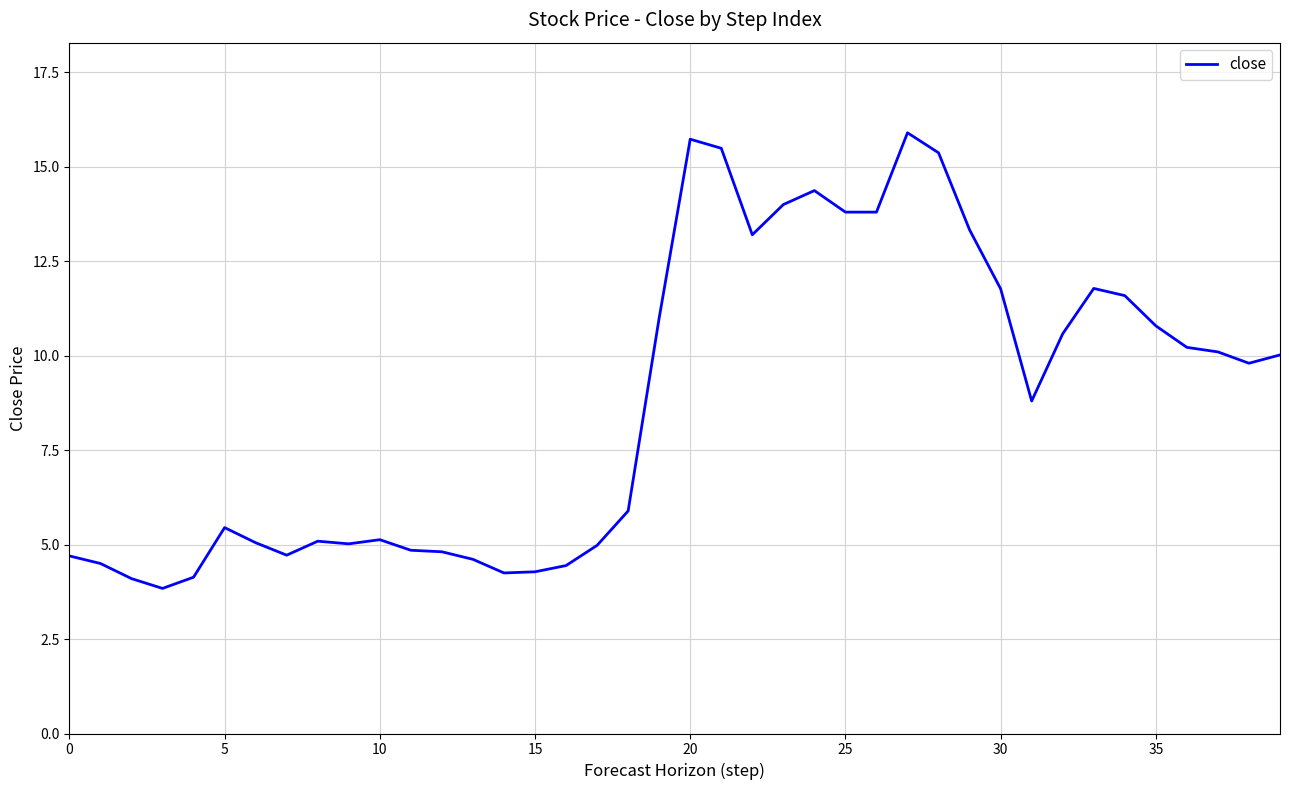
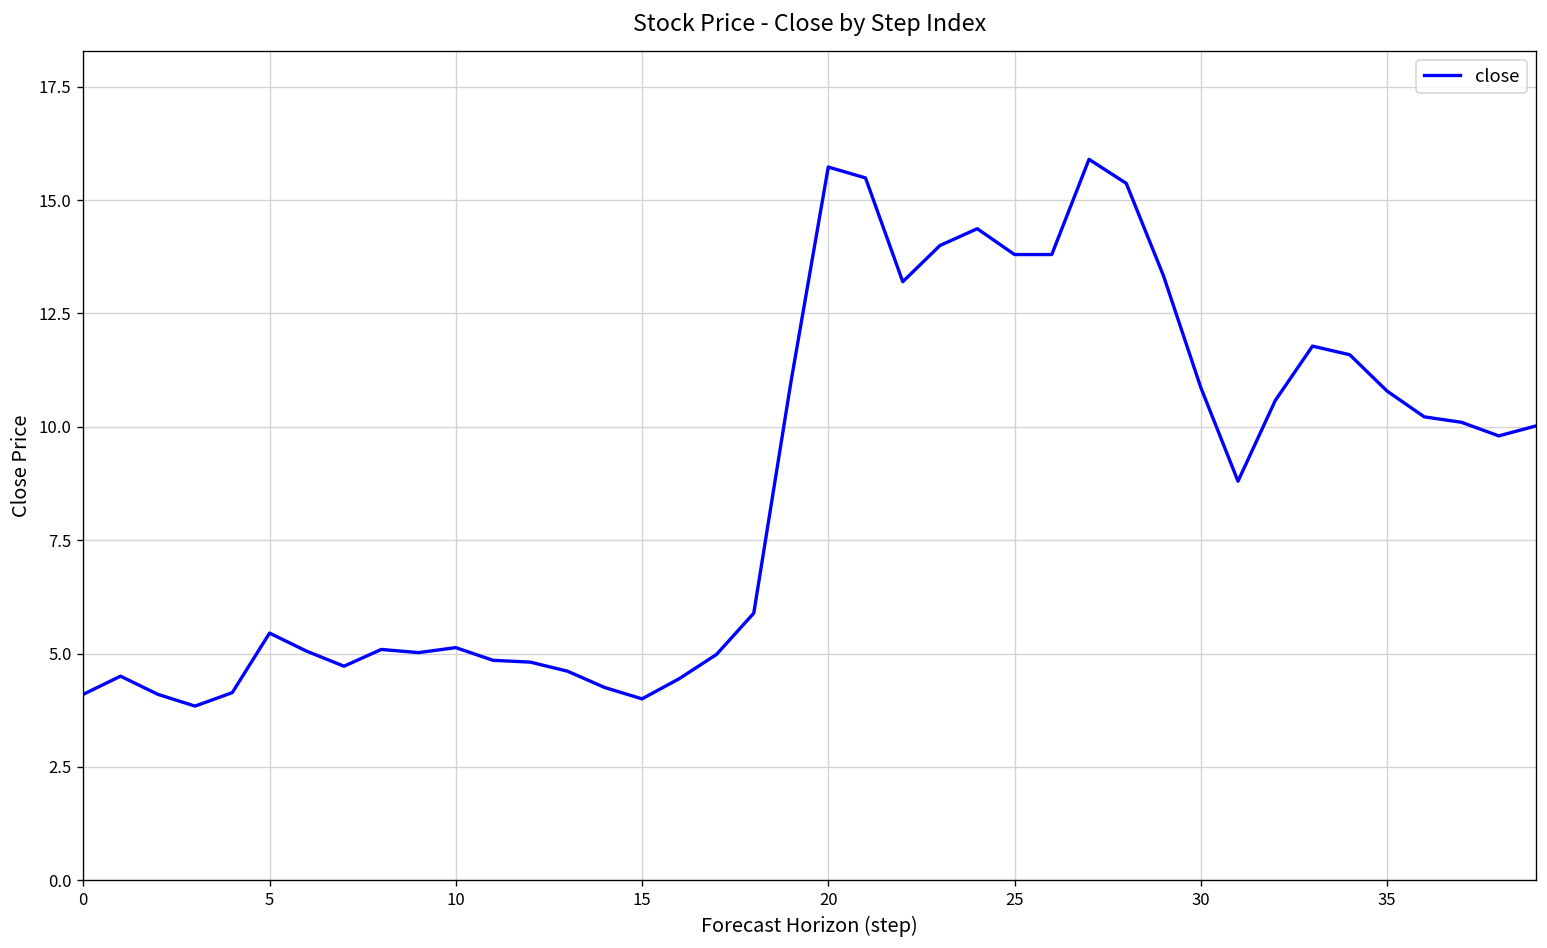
0: 4.7 -> 4.1
15: 4.3 -> 4.0
30: 11.8 -> 10.9
